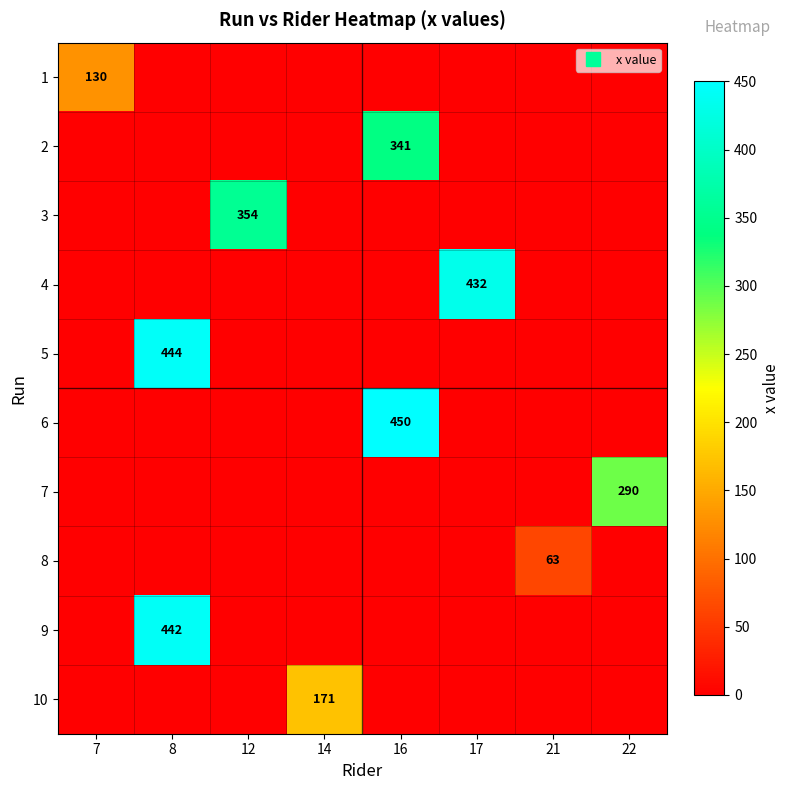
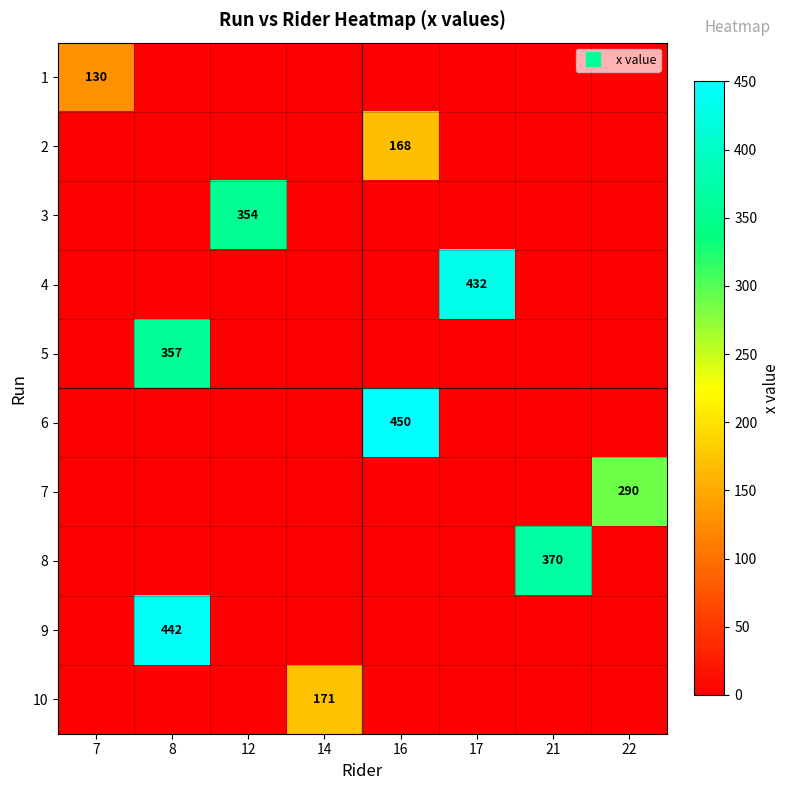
2, 16: 341 -> 168
5, 8: 444 -> 357
8, 21: 63 -> 370
